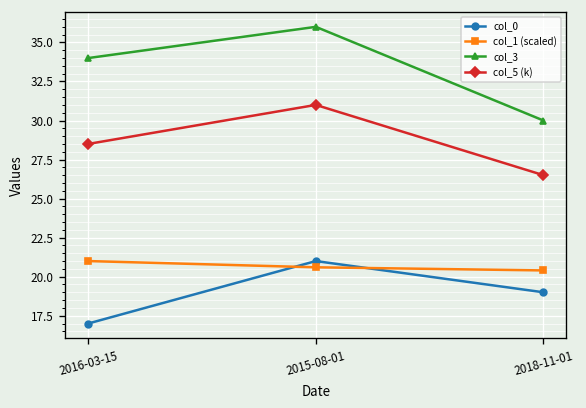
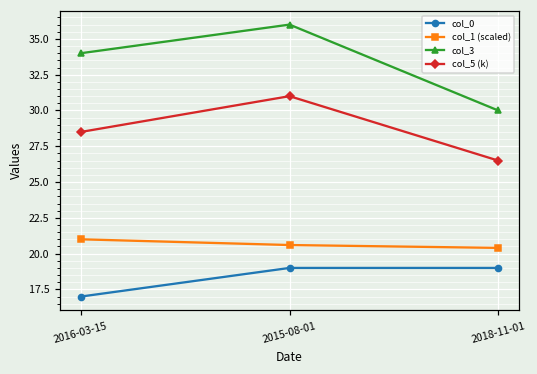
col_0, 2015-08-01: 21 -> 19
